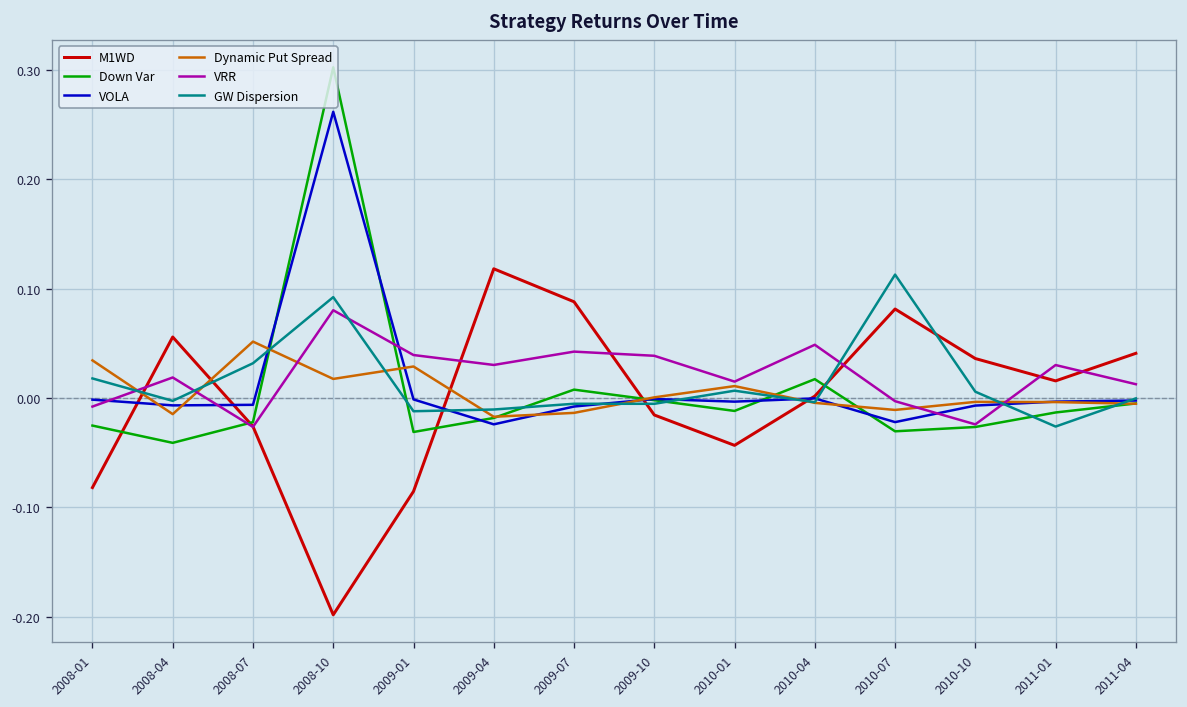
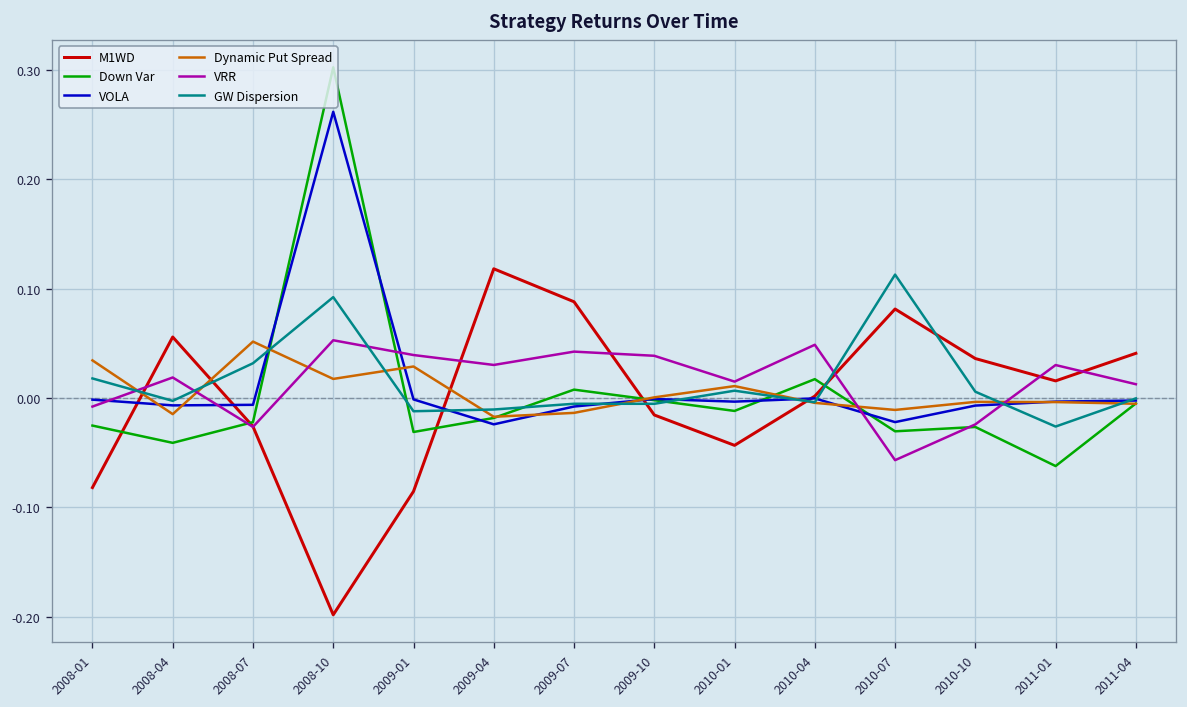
VRR, 2008-10: 0.08 -> 0.05
VRR, 2010-07: 0.00 -> -0.06
Down Var, 2011-01: -0.01 -> -0.06
